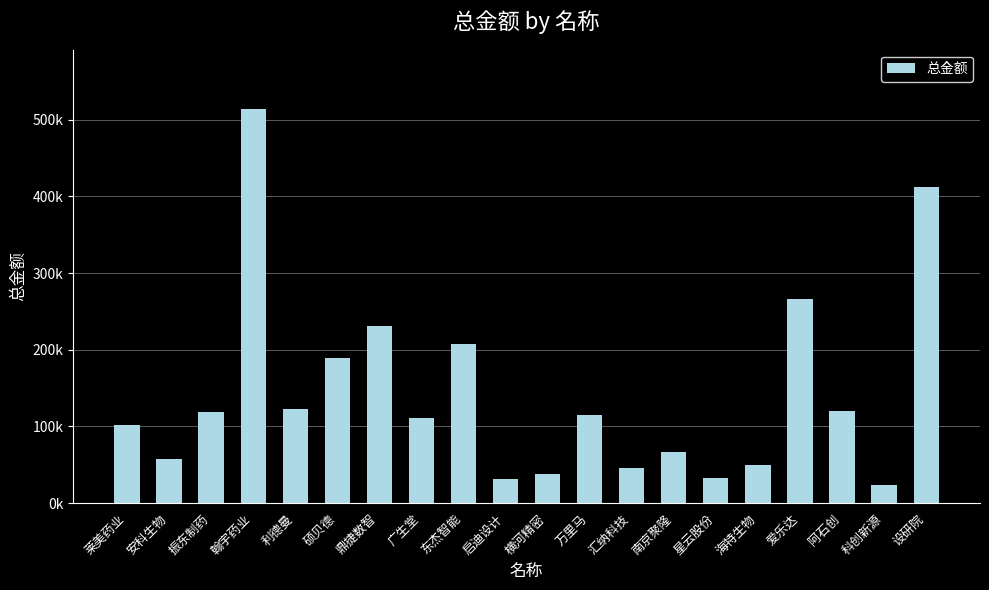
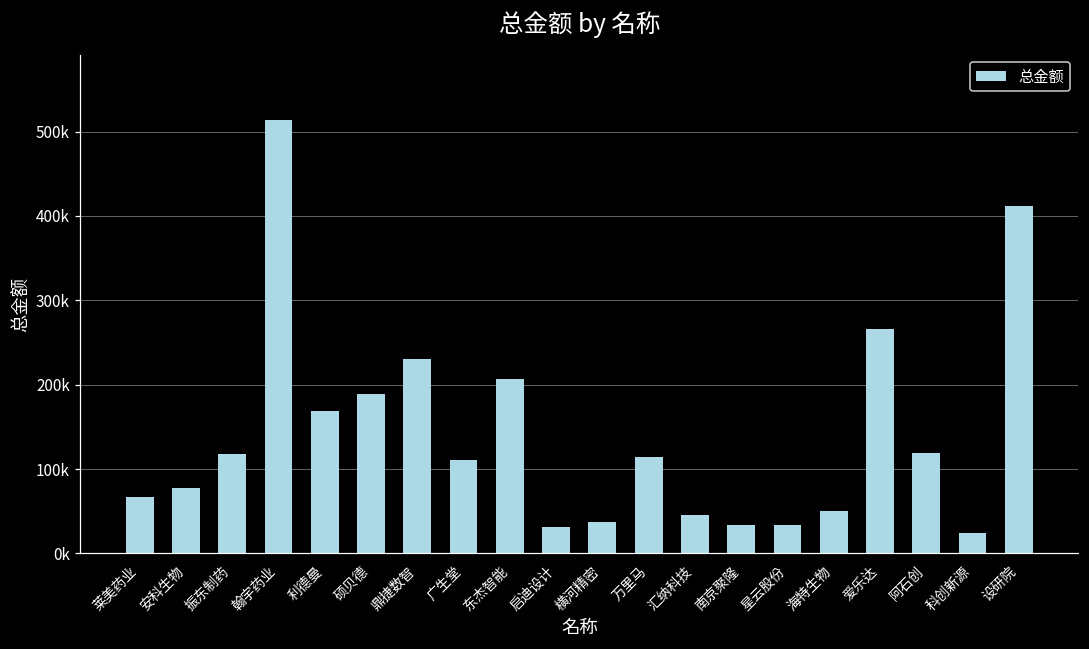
莱美药业: 100000 -> 70000
安科生物: 60000 -> 80000
利德曼: 120000 -> 170000
南京聚隆: 70000 -> 30000
